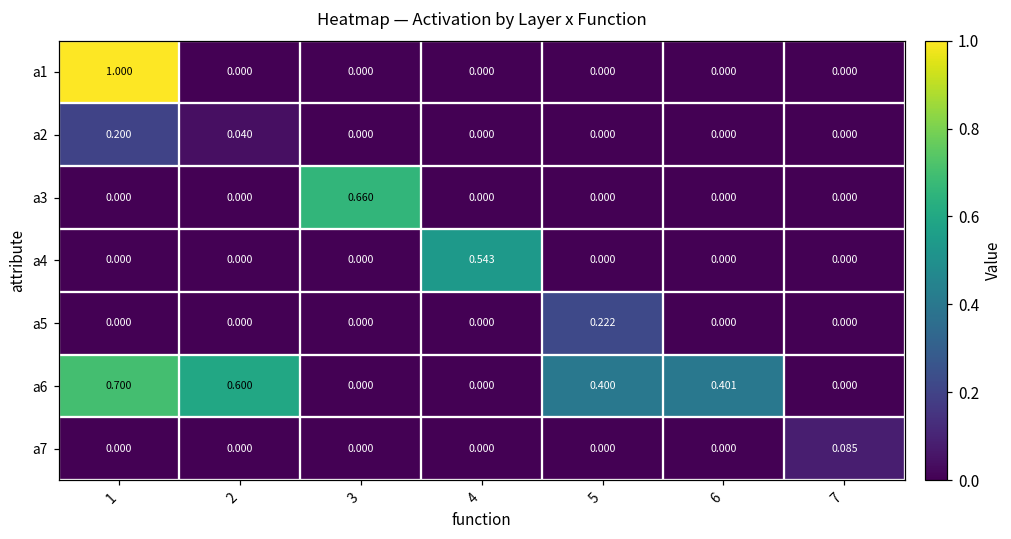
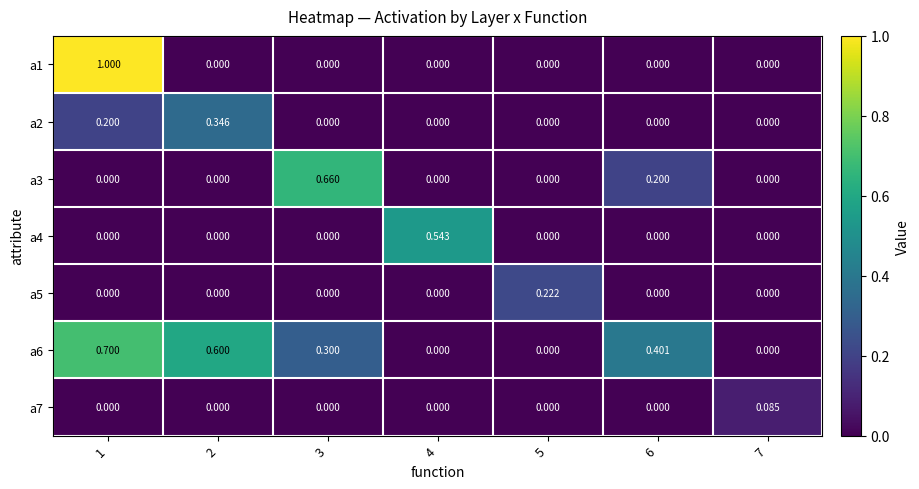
a2, 2: 0.040 -> 0.346
a3, 6: 0.000 -> 0.200
a6, 3: 0.000 -> 0.300
a6, 5: 0.400 -> 0.000
